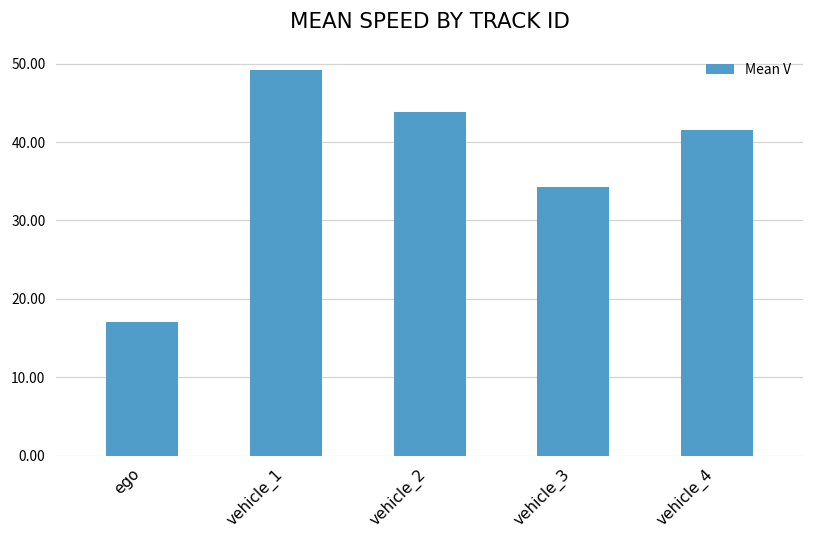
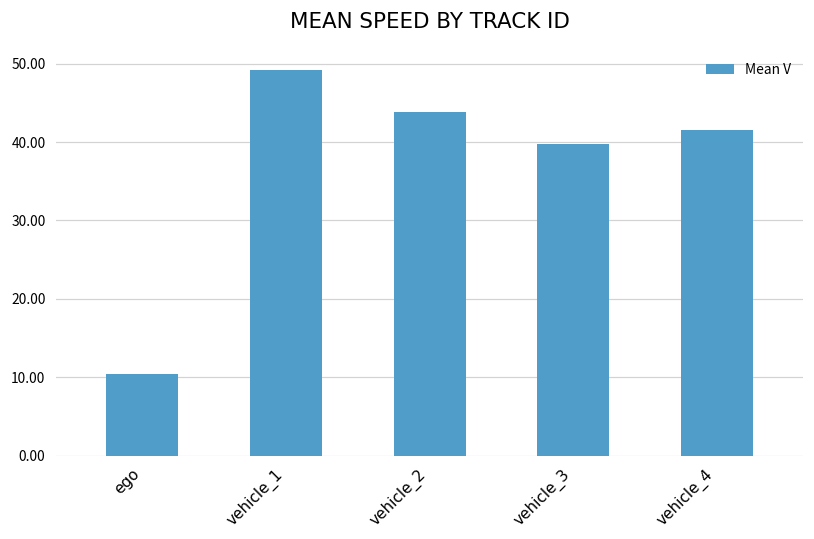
ego: 17 -> 10
vehicle_3: 34 -> 40
